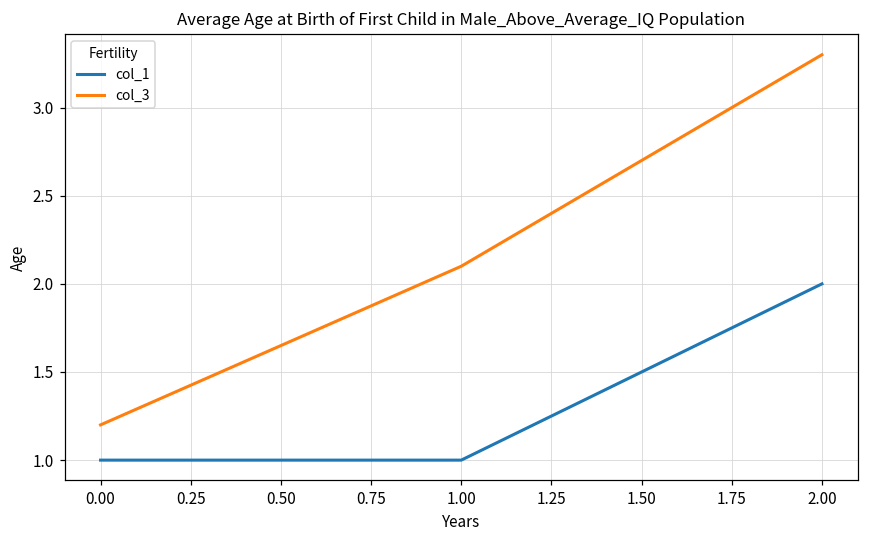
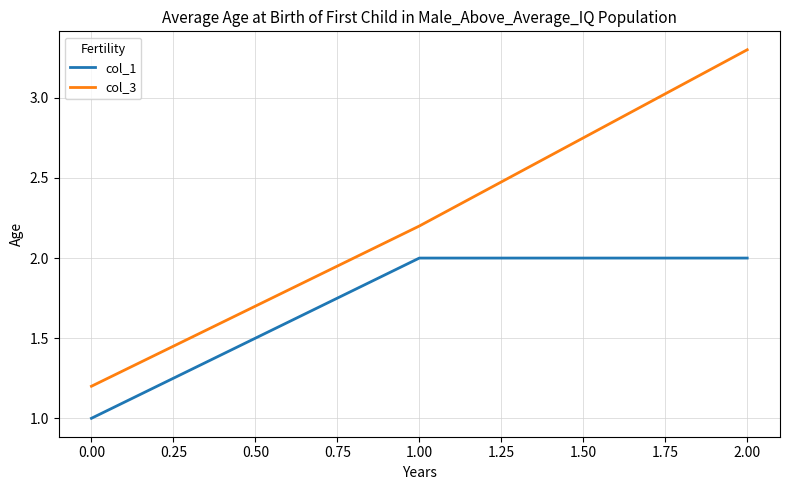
col_1, 1.00: 1 -> 2
col_3, 1.00: 2.1 -> 2.2
